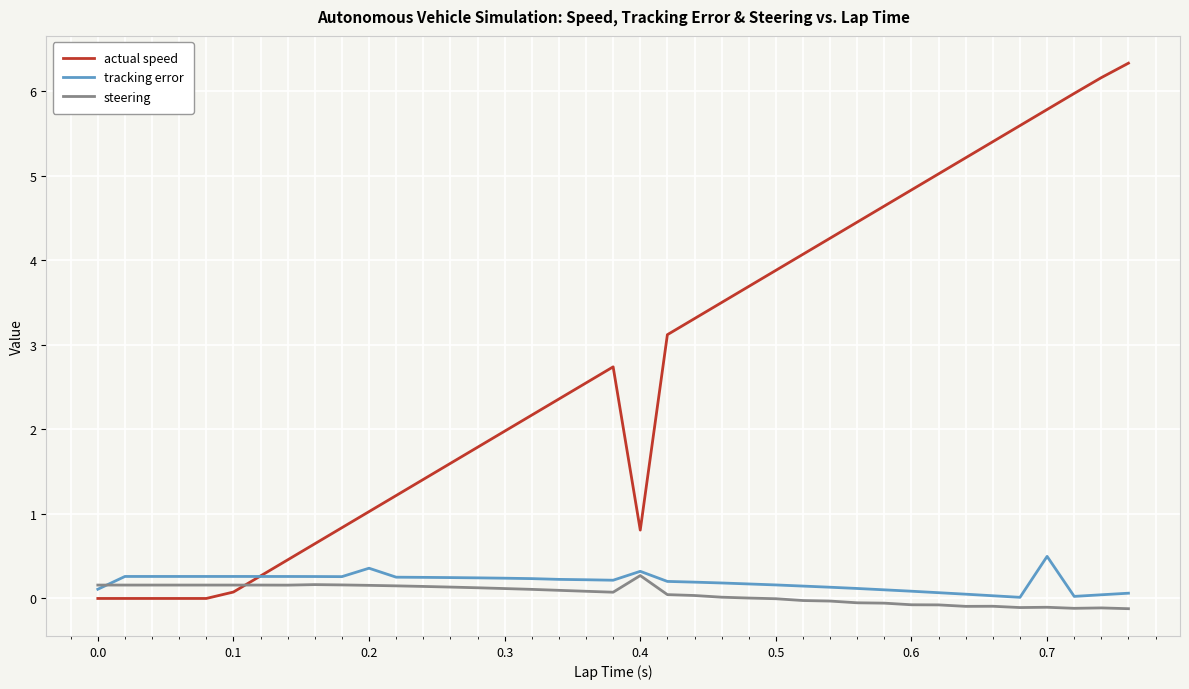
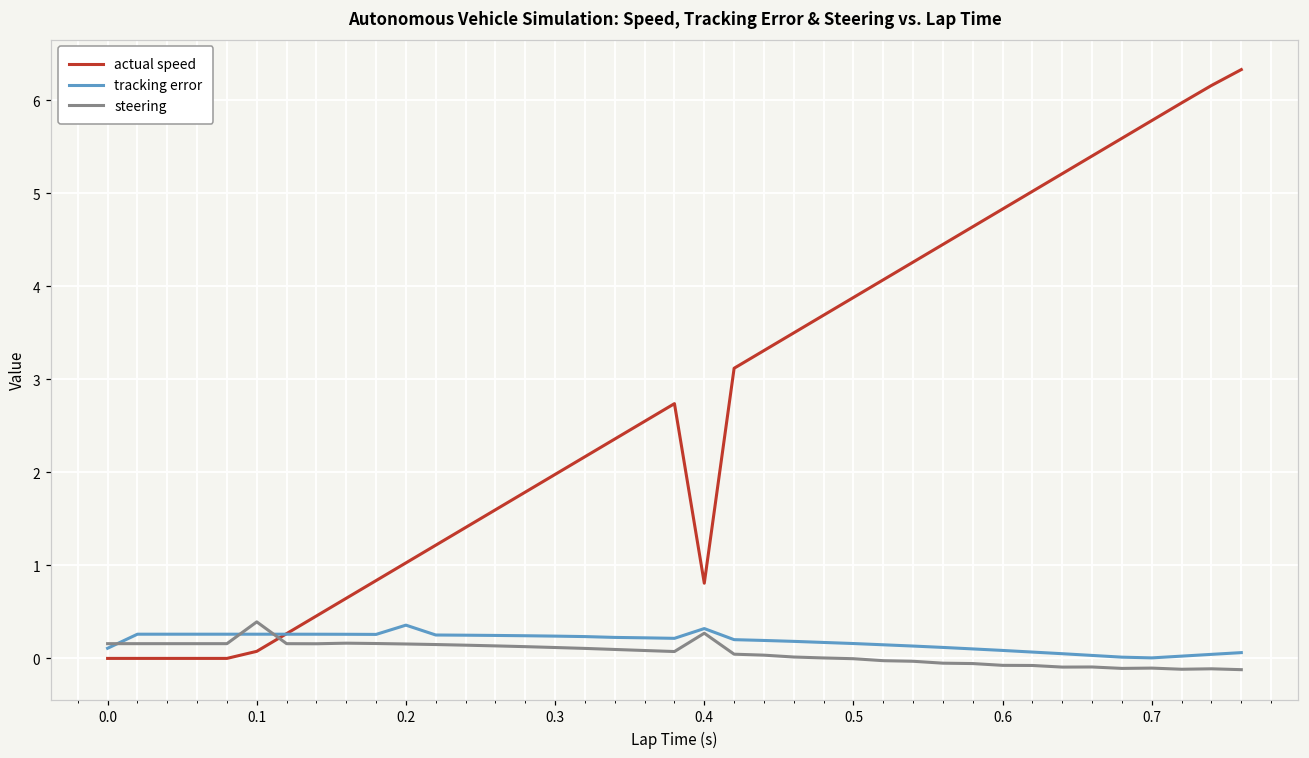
steering, 0.1: 0.2 -> 0.4
tracking error, 0.7: 0.5 -> 0.0
